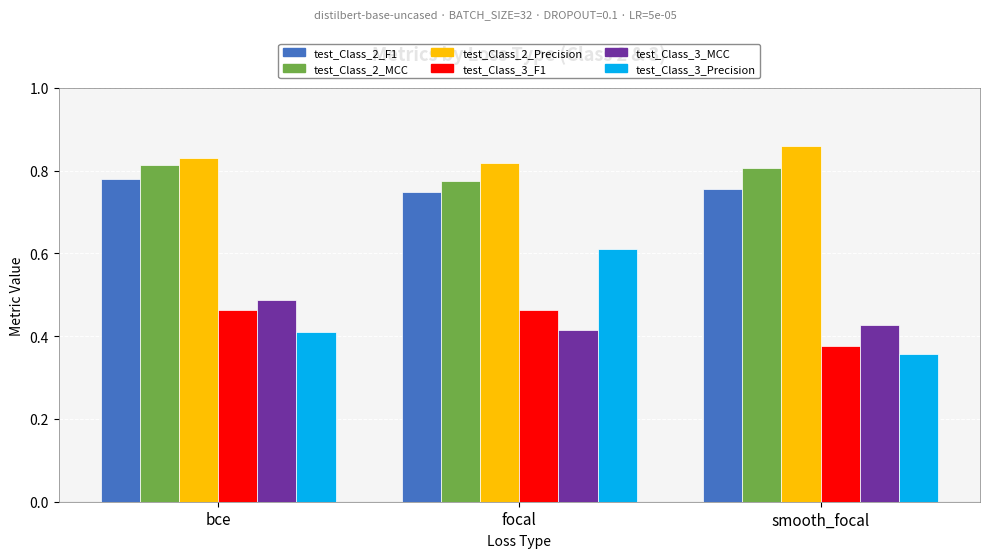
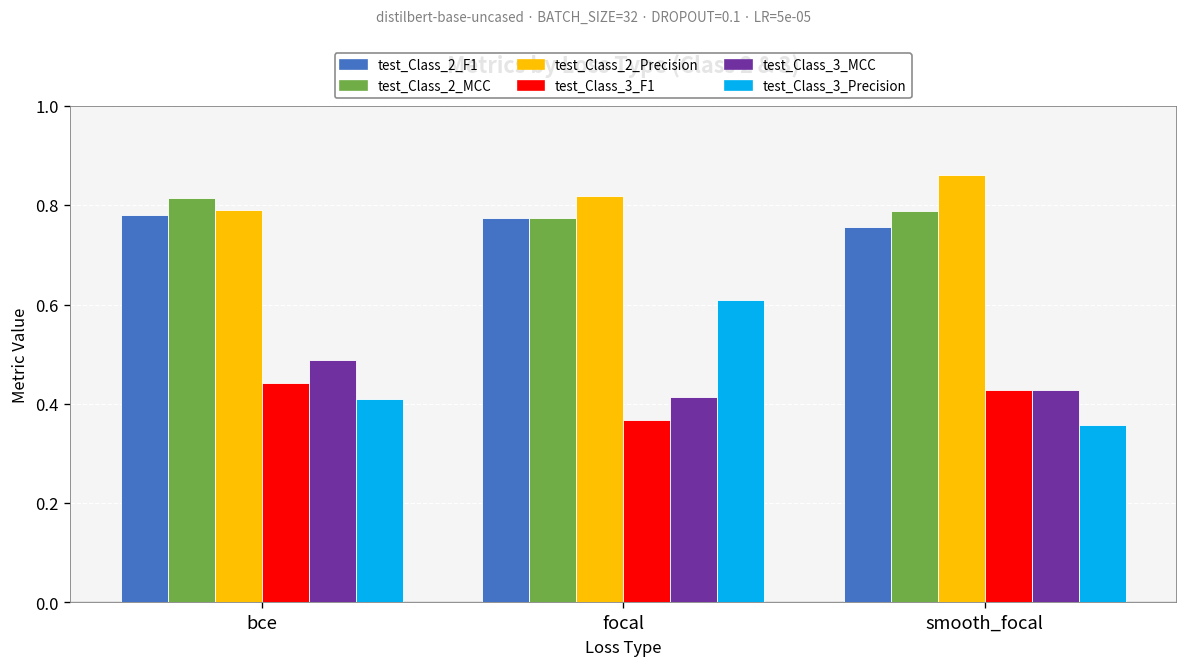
test_Class_2_Precision, bce: 0.83 -> 0.79
test_Class_3_F1, bce: 0.46 -> 0.44
test_Class_2_F1, focal: 0.75 -> 0.77
test_Class_3_F1, focal: 0.46 -> 0.37
test_Class_2_MCC, smooth_focal: 0.81 -> 0.79
test_Class_3_F1, smooth_focal: 0.38 -> 0.43
